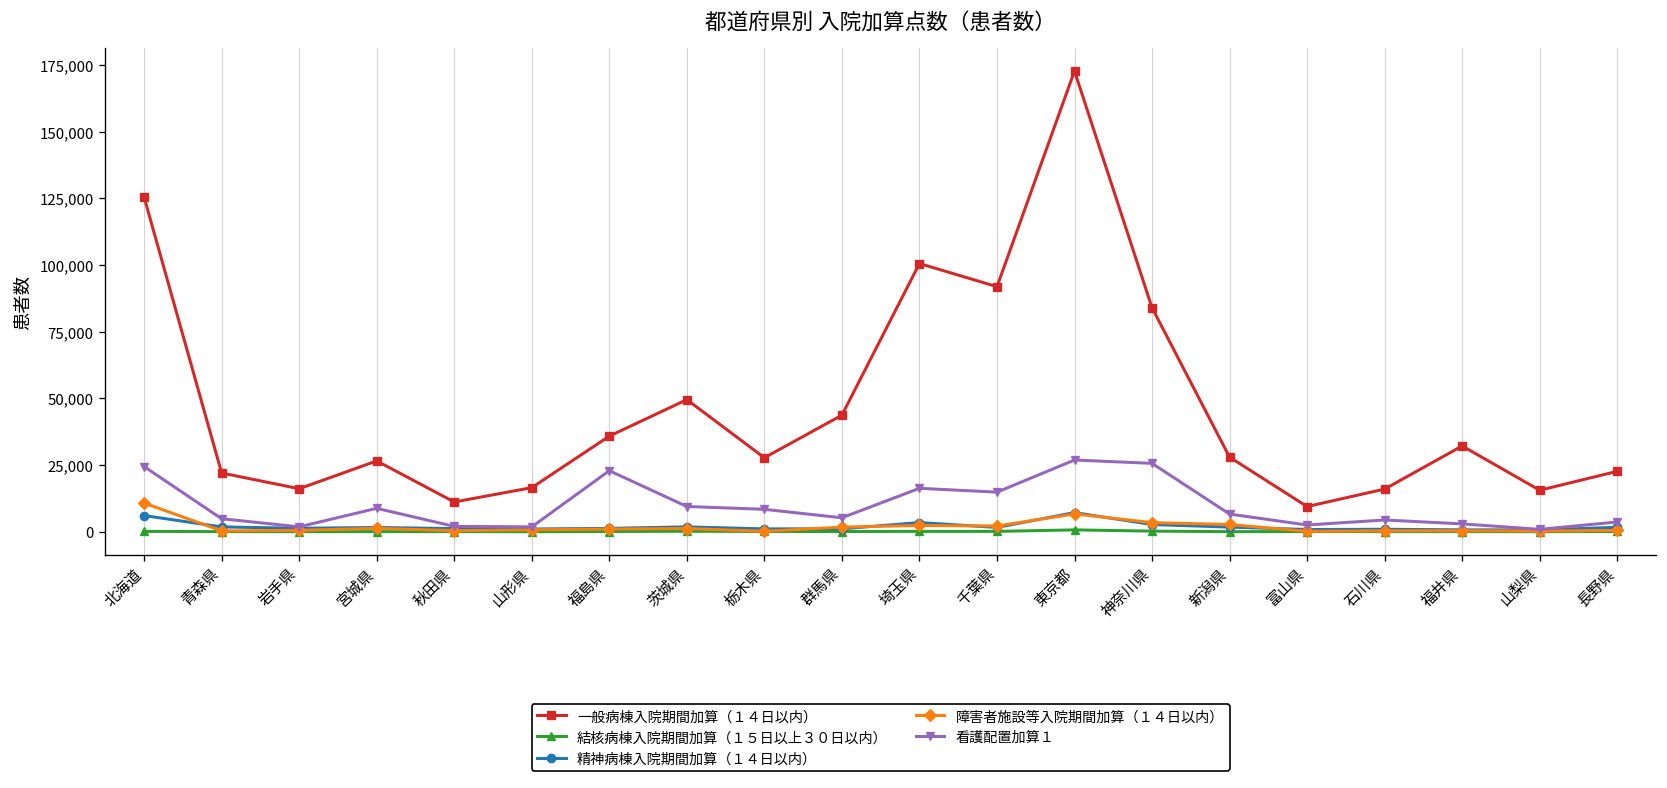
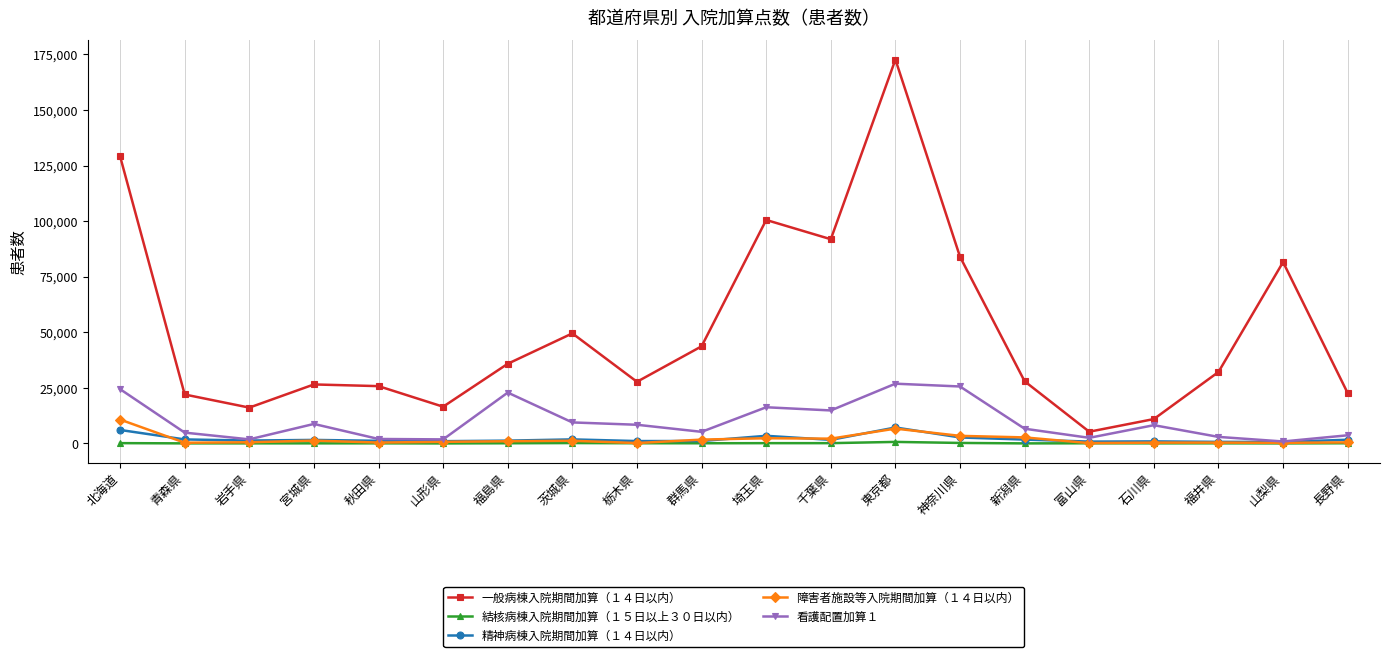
一般病棟入院期間加算（１４日以内）, 北海道: 125,000 -> 129,000
一般病棟入院期間加算（１４日以内）, 秋田県: 11,000 -> 26,000
一般病棟入院期間加算（１４日以内）, 富山県: 9,000 -> 5,000
一般病棟入院期間加算（１４日以内）, 石川県: 16,000 -> 11,000
看護配置加算１, 石川県: 4,000 -> 8,000
一般病棟入院期間加算（１４日以内）, 山梨県: 16,000 -> 82,000
